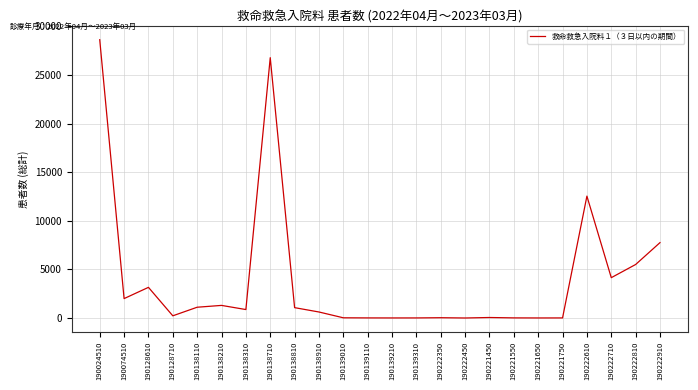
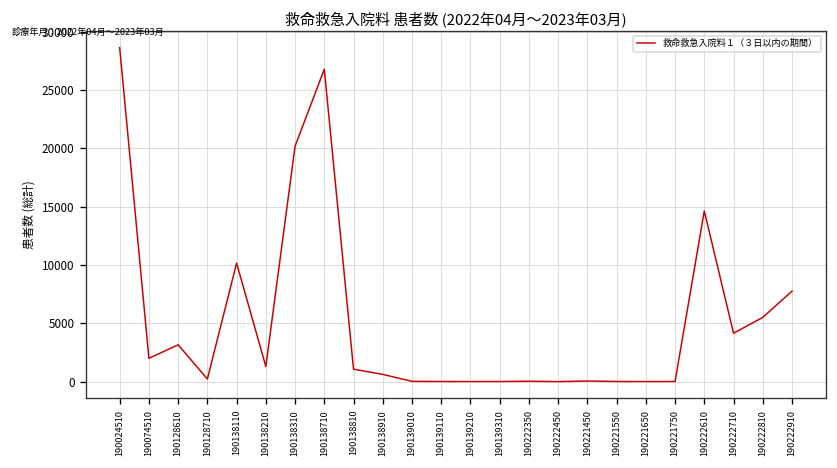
190138110: 1000 -> 10000
190138310: 1000 -> 20000
190222610: 13000 -> 15000
